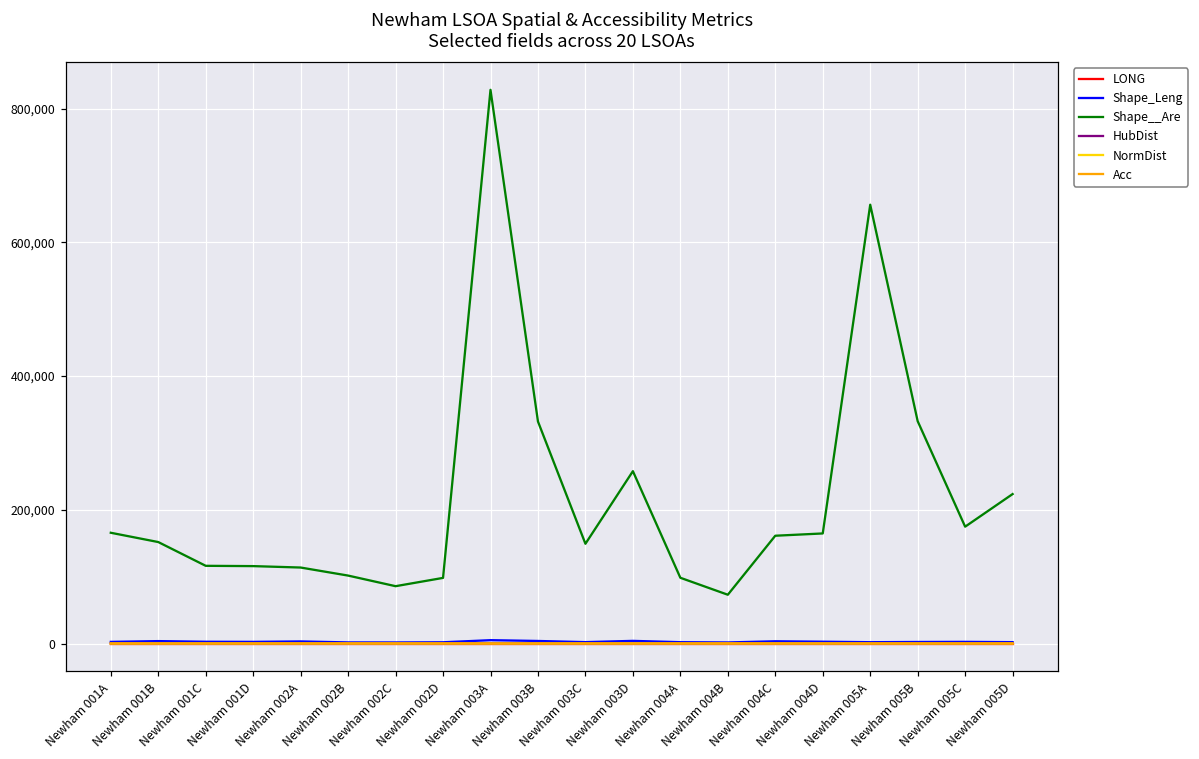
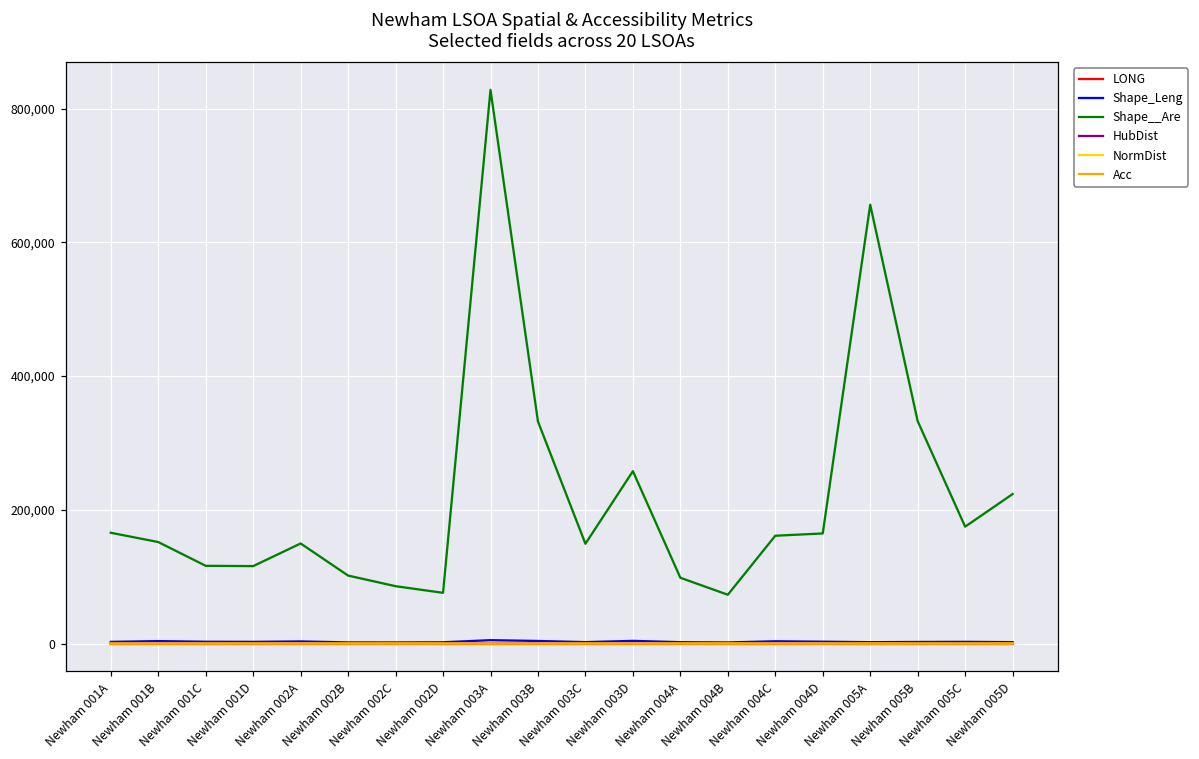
Shape__Are, Newham 002A: 110,000 -> 150,000
Shape__Are, Newham 002D: 100,000 -> 80,000
